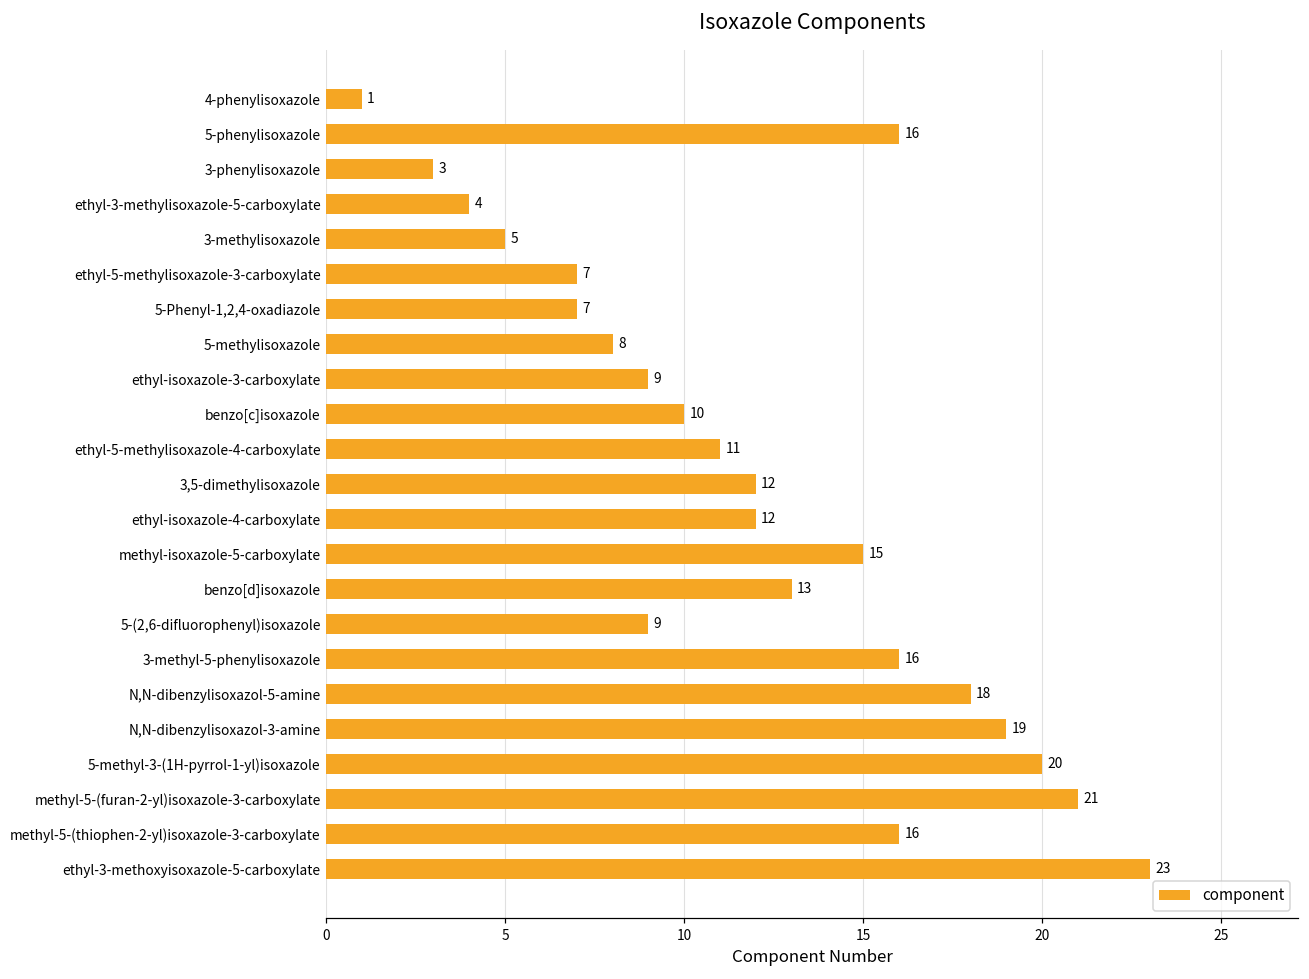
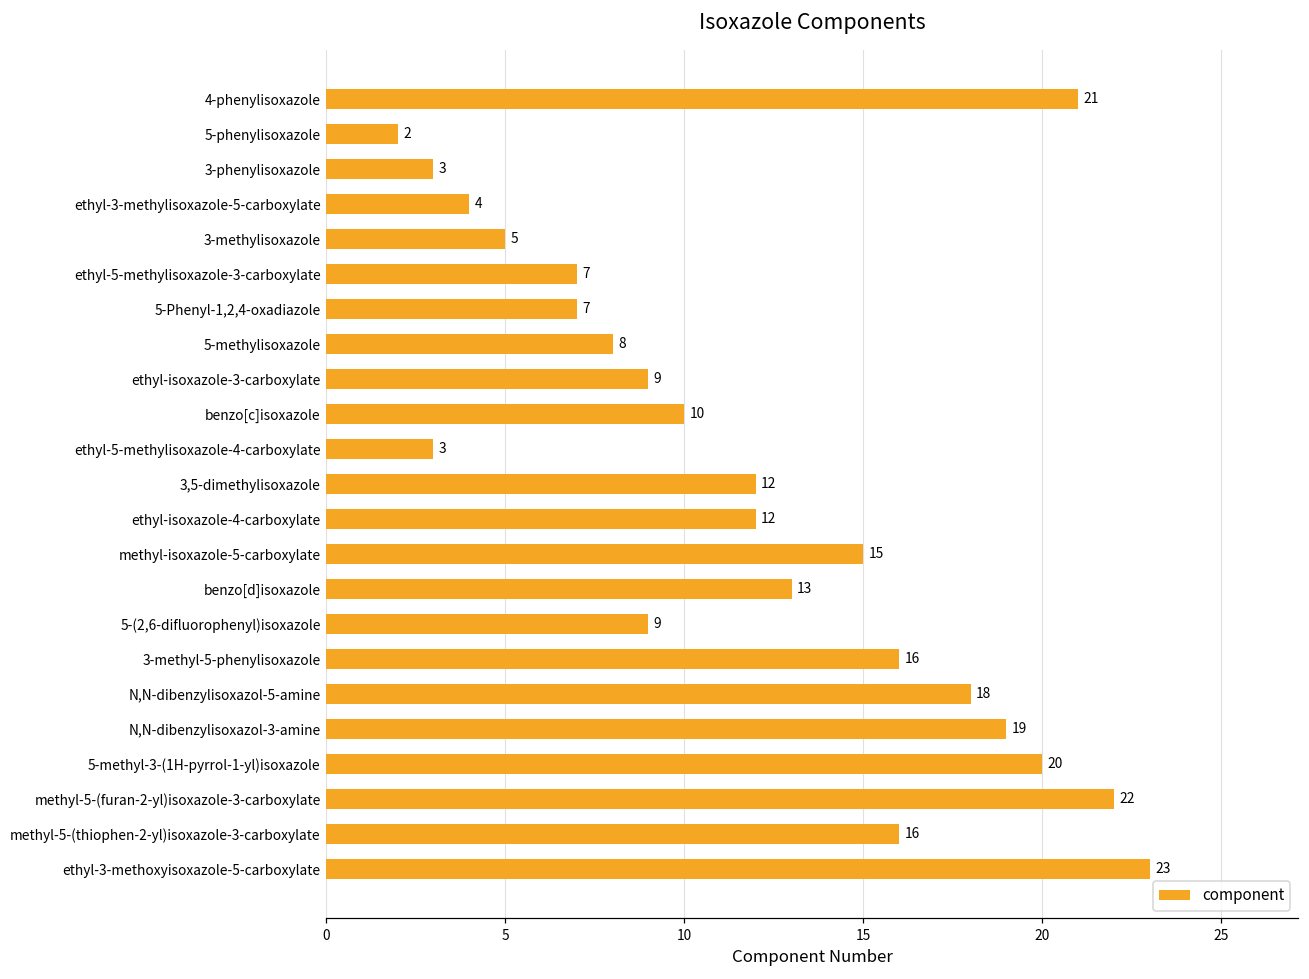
4-phenylisoxazole: 1 -> 21
5-phenylisoxazole: 16 -> 2
ethyl-5-methylisoxazole-4-carboxylate: 11 -> 3
methyl-5-(furan-2-yl)isoxazole-3-carboxylate: 21 -> 22
